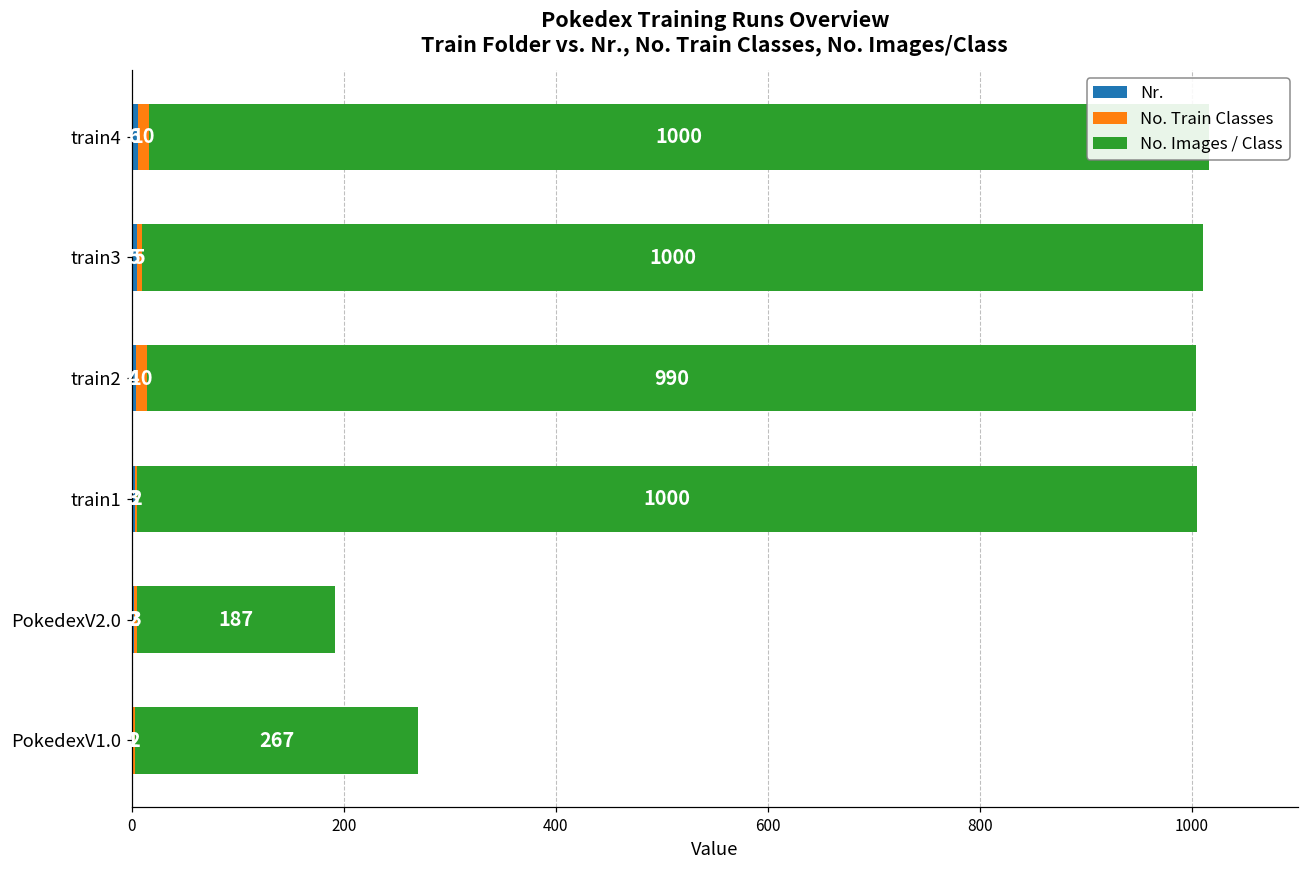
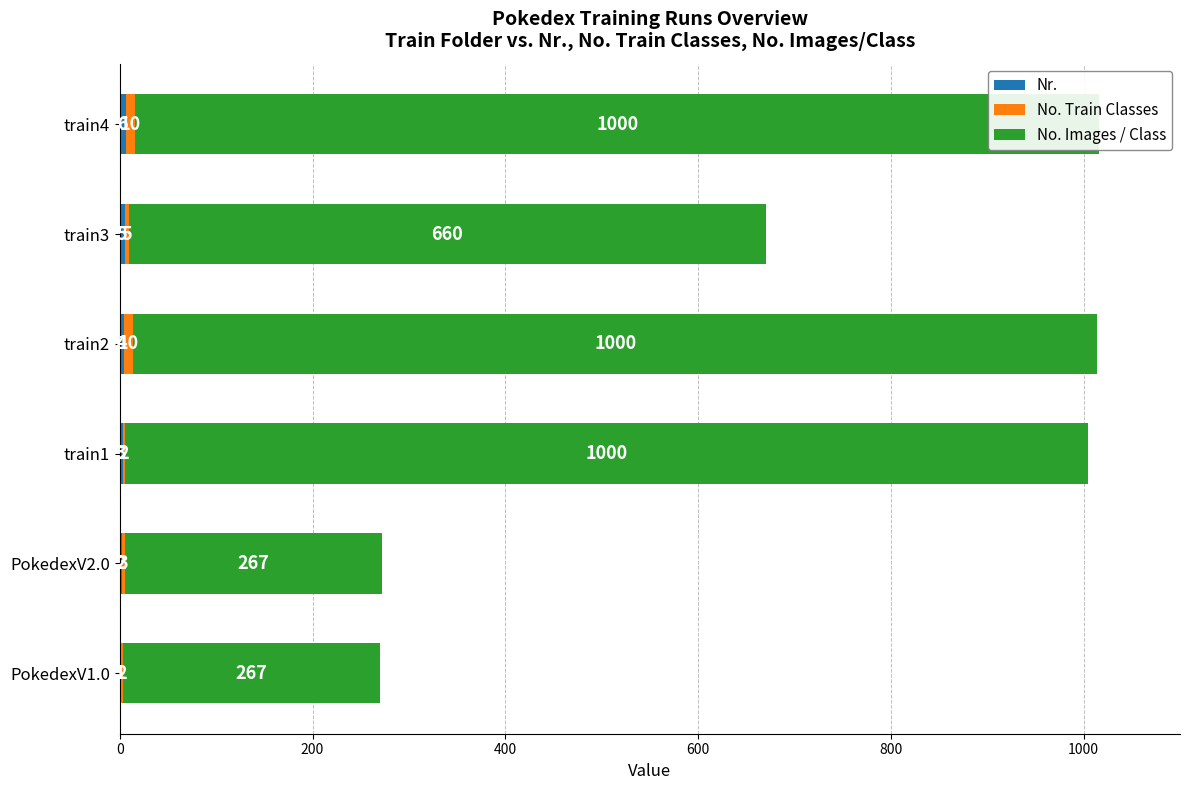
No. Images / Class, train3: 1000 -> 660
No. Images / Class, train2: 990 -> 1000
No. Images / Class, PokedexV2.0: 187 -> 267
